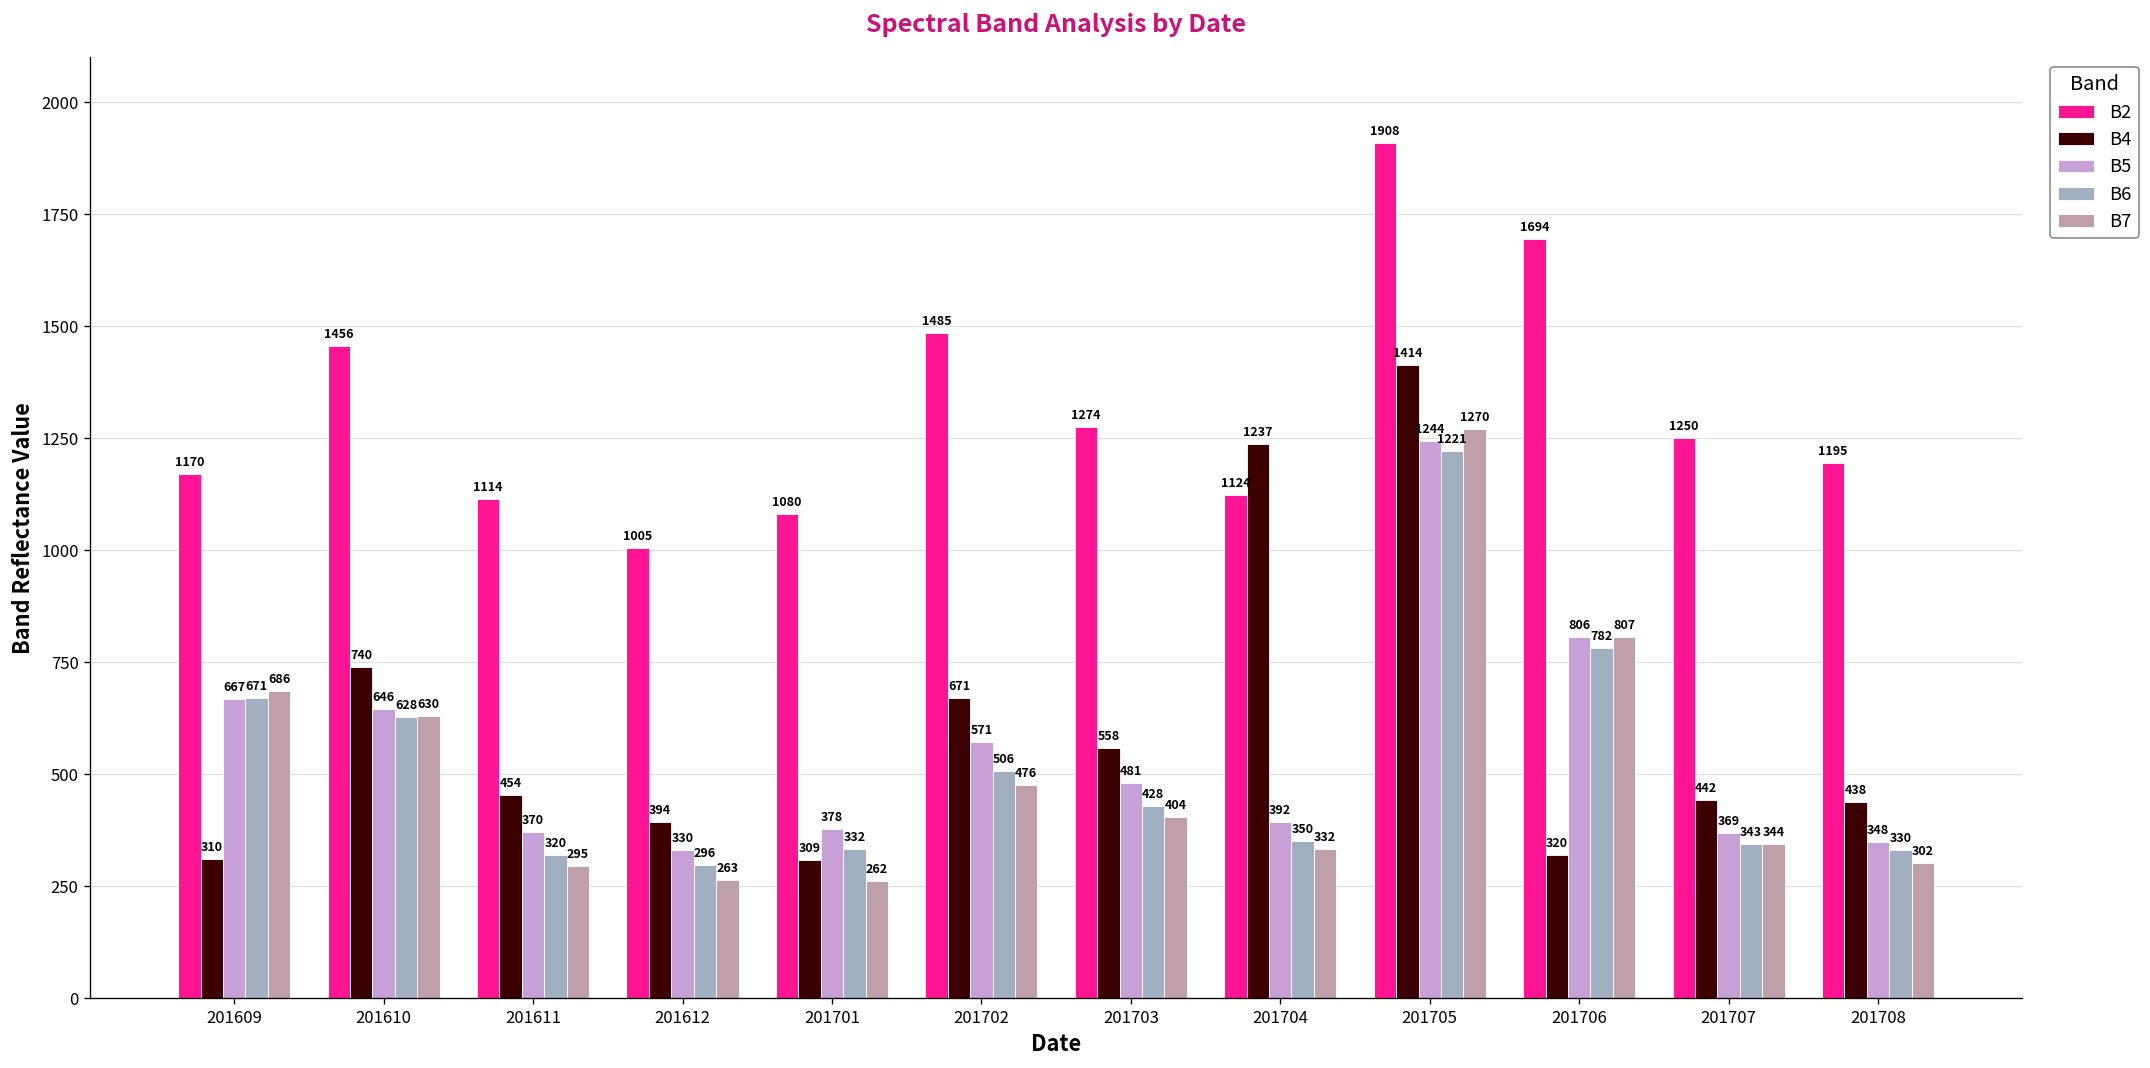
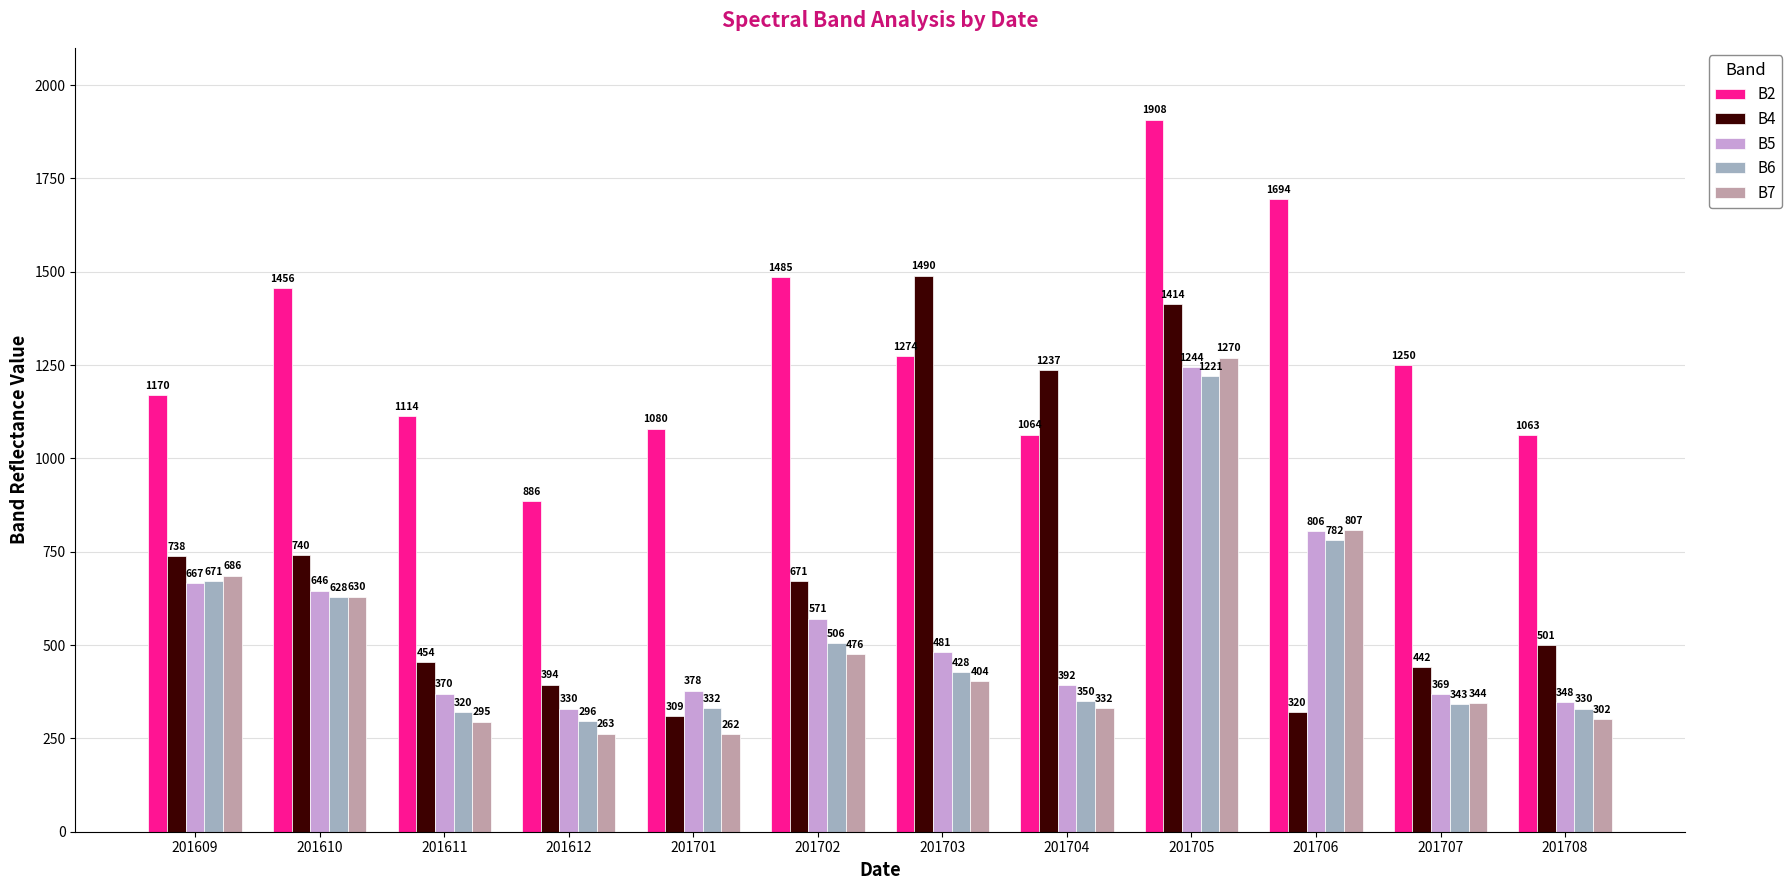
B4, 201609: 310 -> 738
B2, 201612: 1005 -> 886
B4, 201703: 558 -> 1490
B2, 201704: 1124 -> 1064
B2, 201708: 1195 -> 1063
B4, 201708: 438 -> 501
